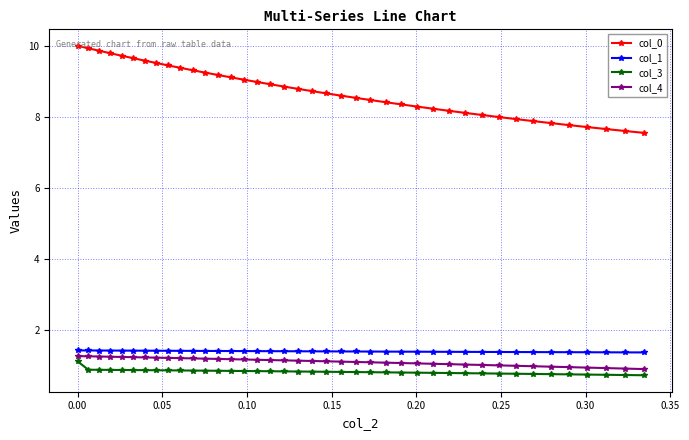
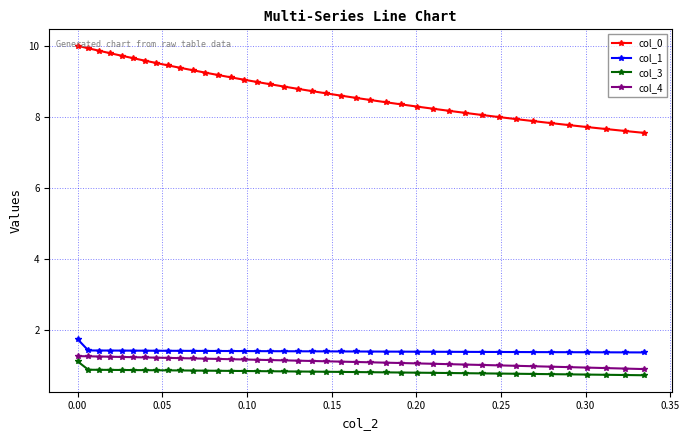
col_1, 0.00: 1.4 -> 1.7
